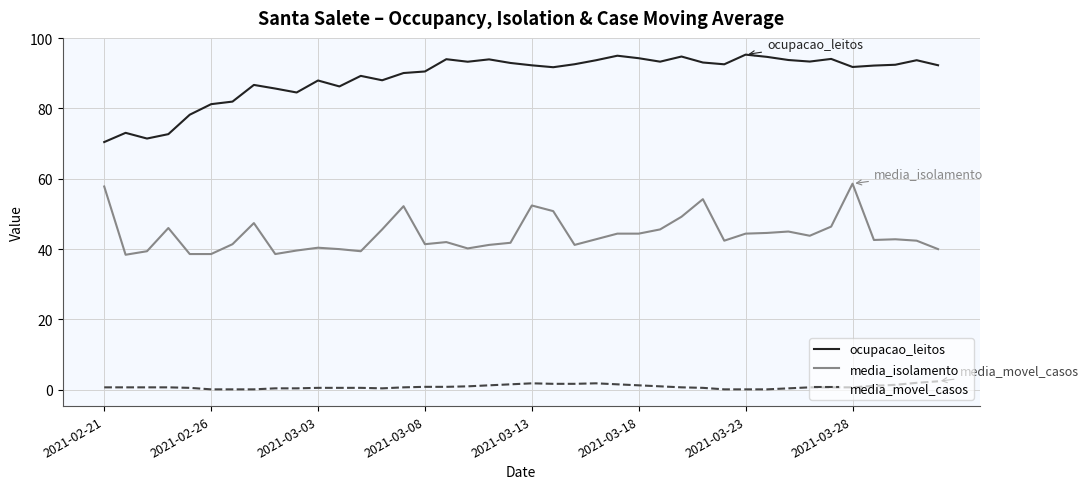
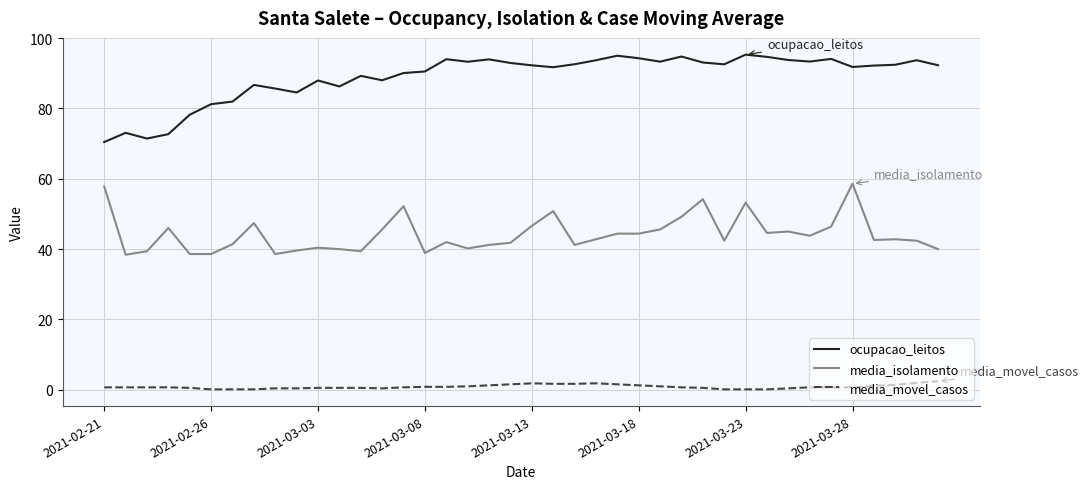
media_isolamento, 2021-03-08: 41 -> 39
media_isolamento, 2021-03-13: 52 -> 47
media_isolamento, 2021-03-23: 44 -> 53
